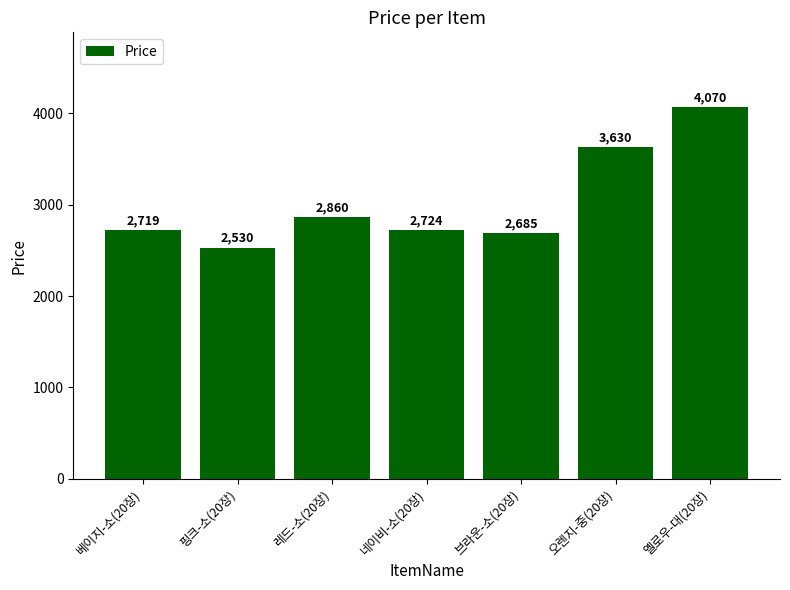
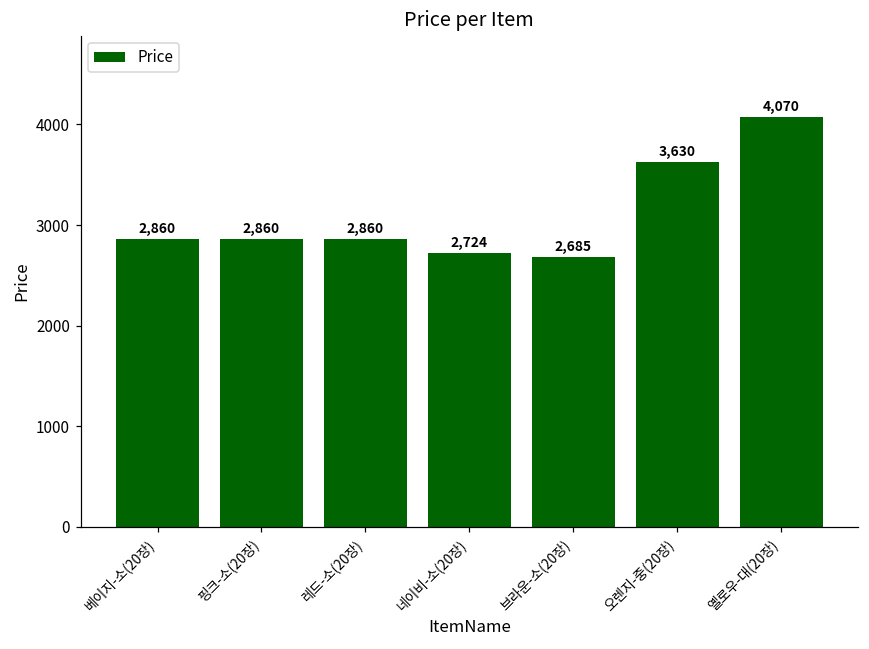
베이지-소(20장): 2,719 -> 2,860
핑크-소(20장): 2,530 -> 2,860
